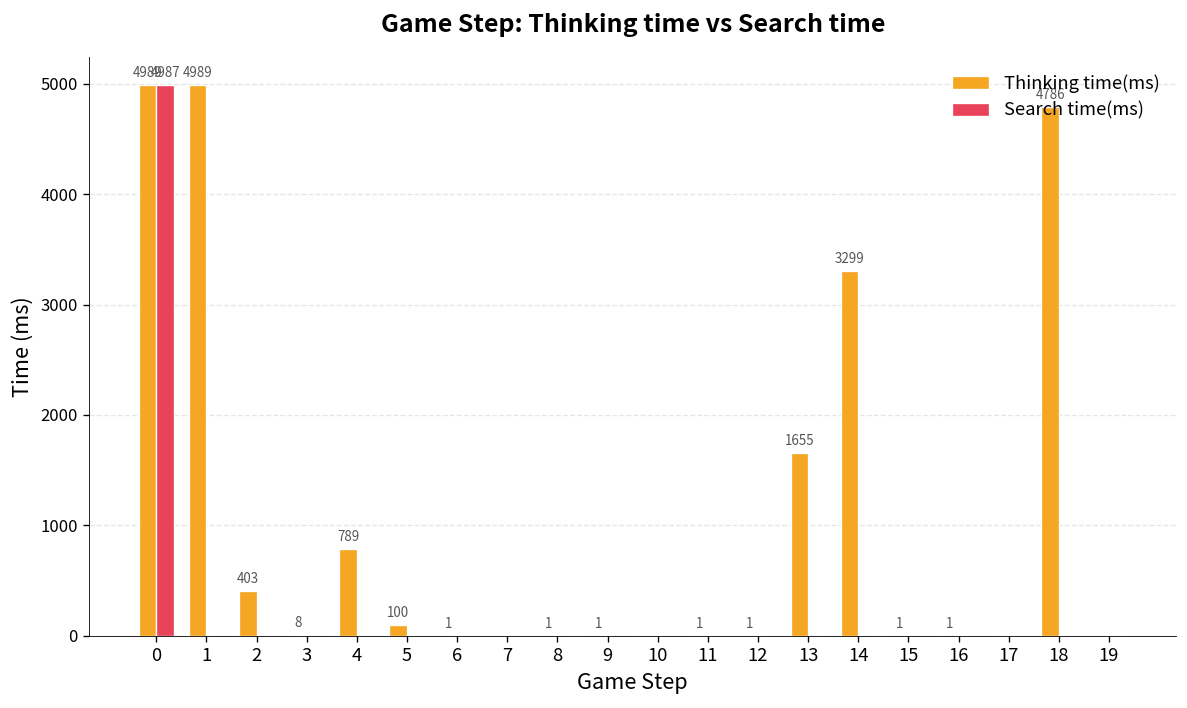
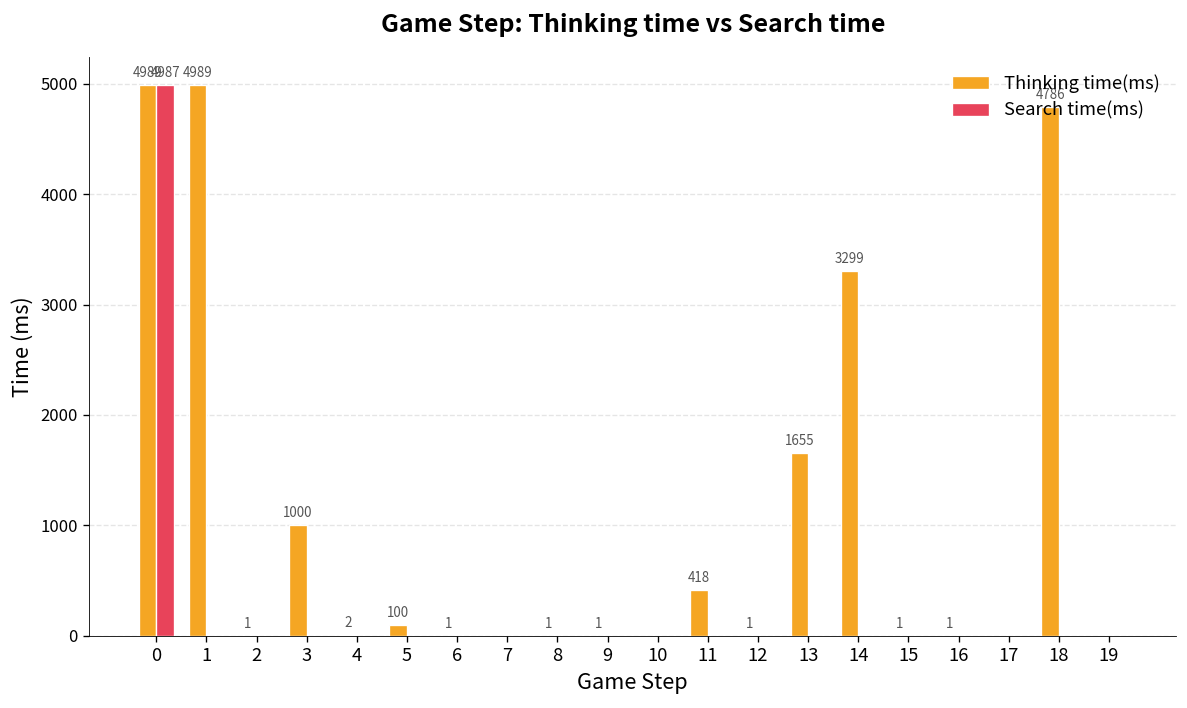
Thinking time(ms), 2: 403 -> 1
Thinking time(ms), 3: 8 -> 1000
Thinking time(ms), 4: 789 -> 2
Thinking time(ms), 11: 1 -> 418
